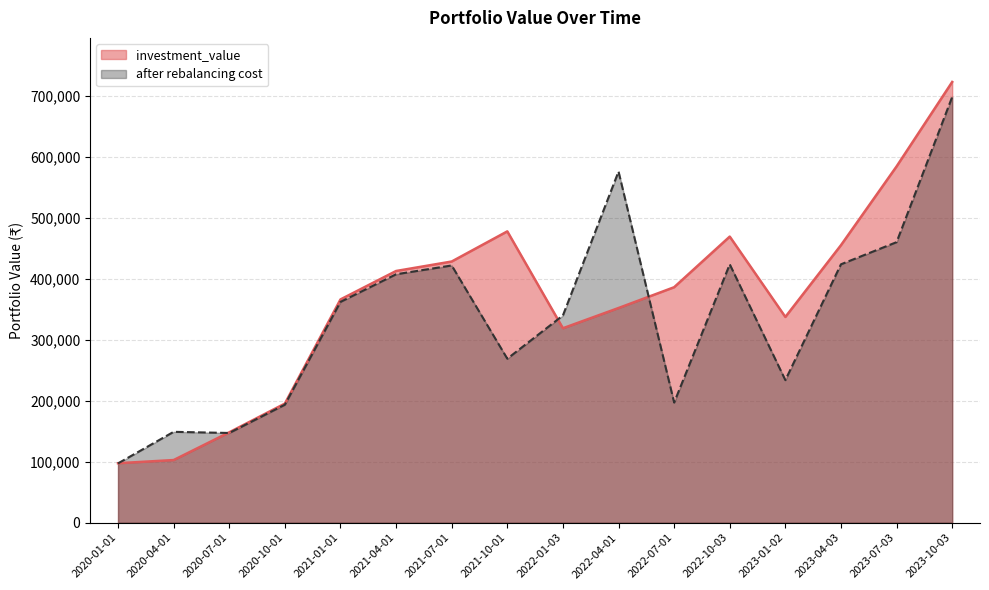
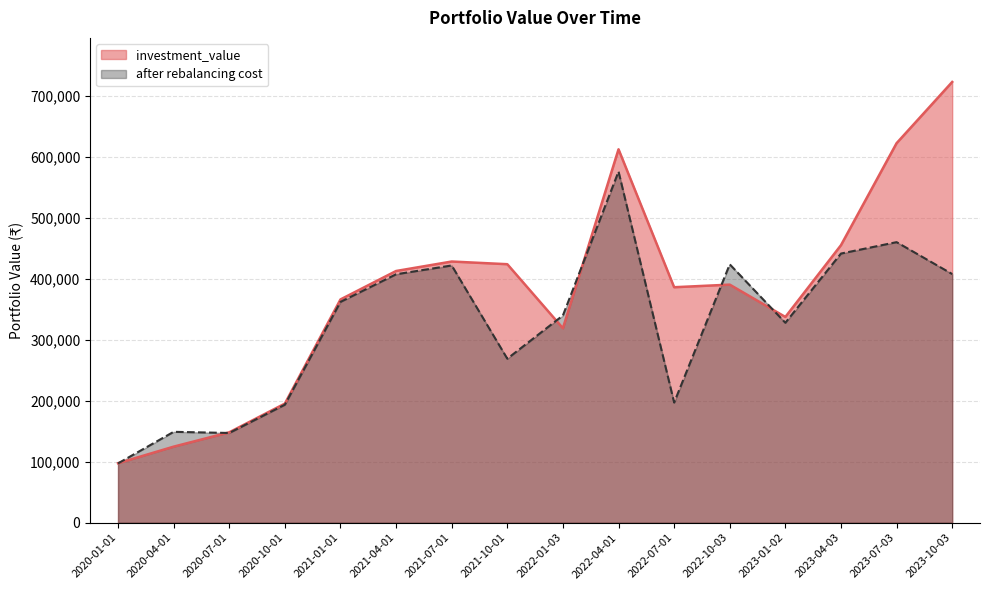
investment_value, 2020-04-01: 100,000 -> 120,000
investment_value, 2021-10-01: 480,000 -> 420,000
investment_value, 2022-04-01: 350,000 -> 610,000
investment_value, 2022-10-03: 470,000 -> 390,000
after rebalancing cost, 2023-01-02: 230,000 -> 330,000
after rebalancing cost, 2023-04-03: 420,000 -> 440,000
investment_value, 2023-07-03: 580,000 -> 620,000
after rebalancing cost, 2023-10-03: 700,000 -> 410,000
